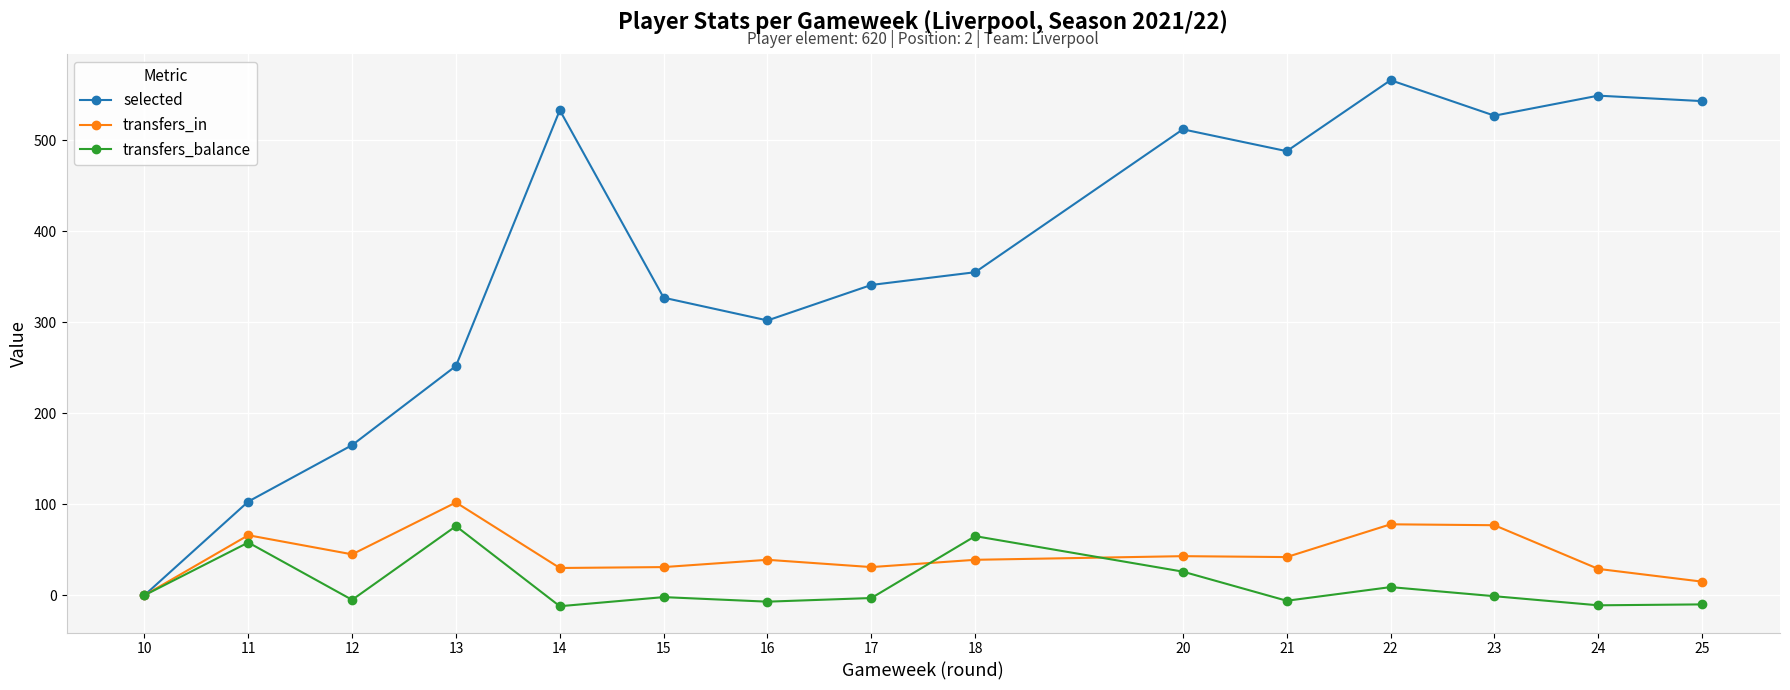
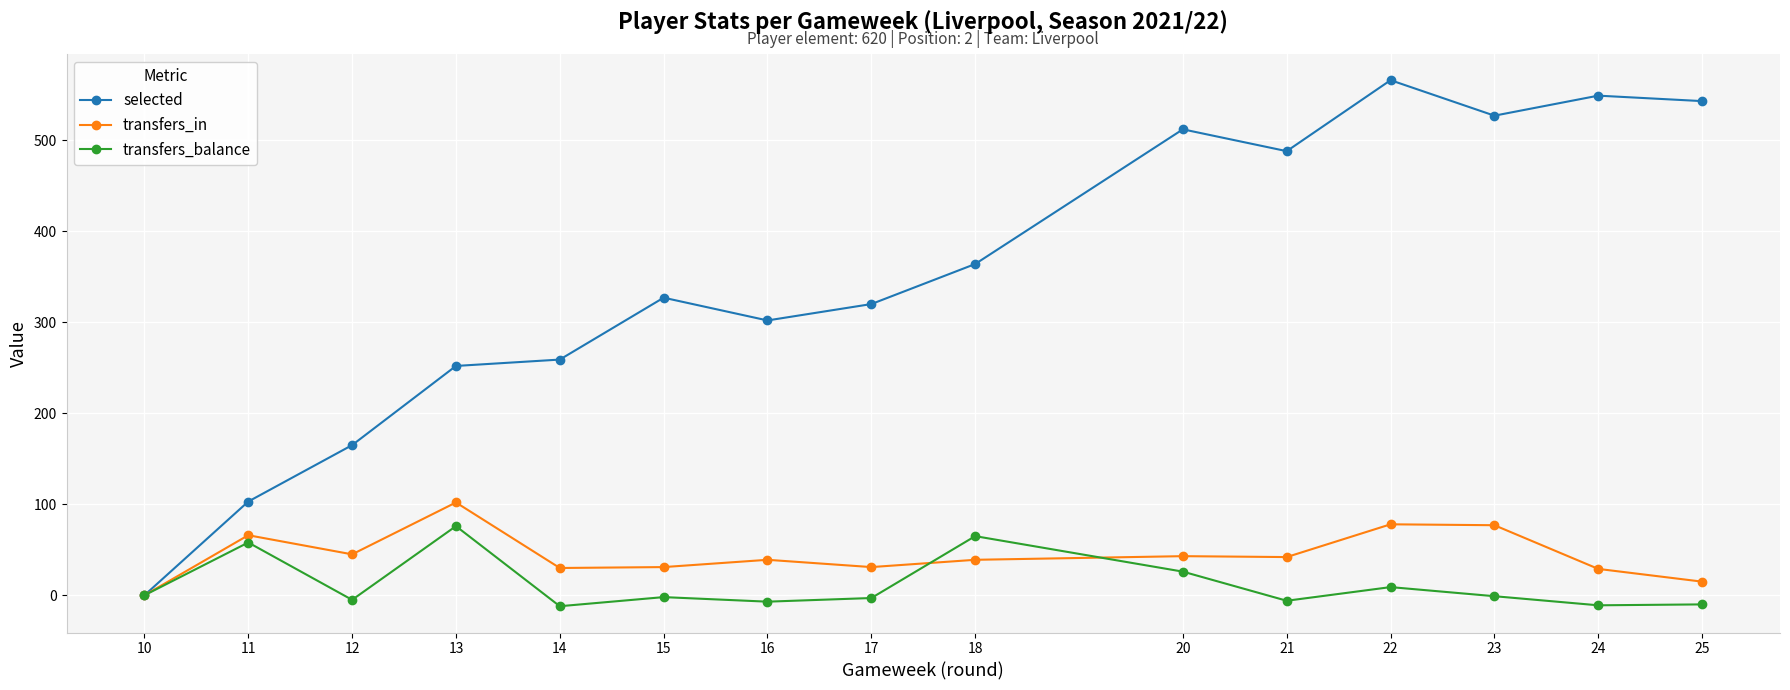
selected, 14: 530 -> 260
selected, 17: 340 -> 320
selected, 18: 355 -> 364
